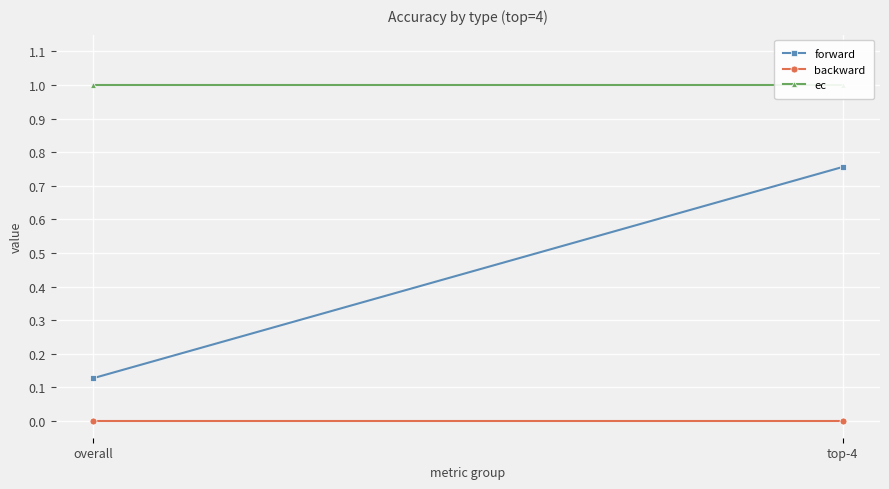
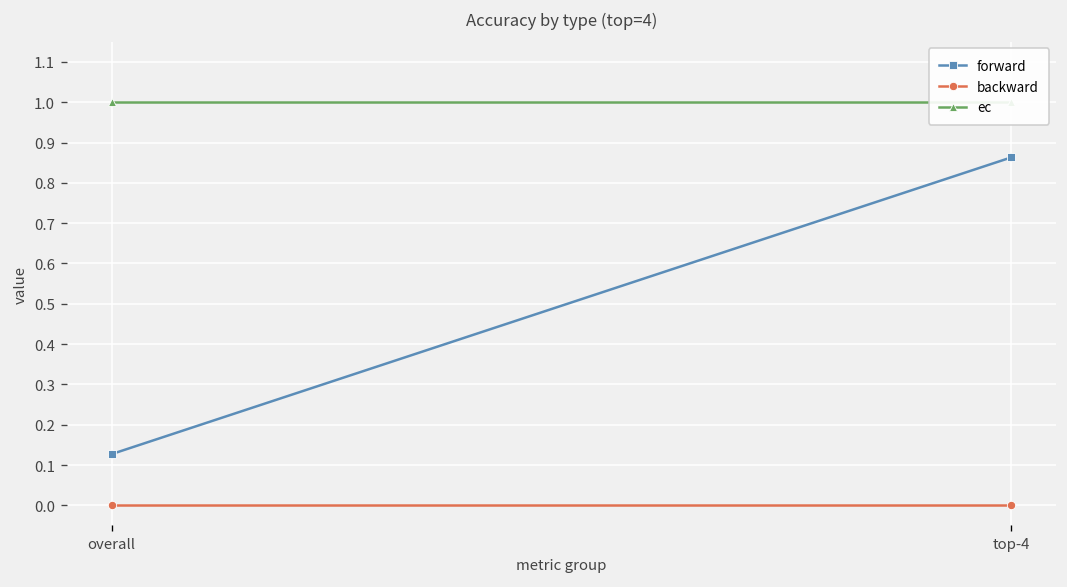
forward, top-4: 0.76 -> 0.86
